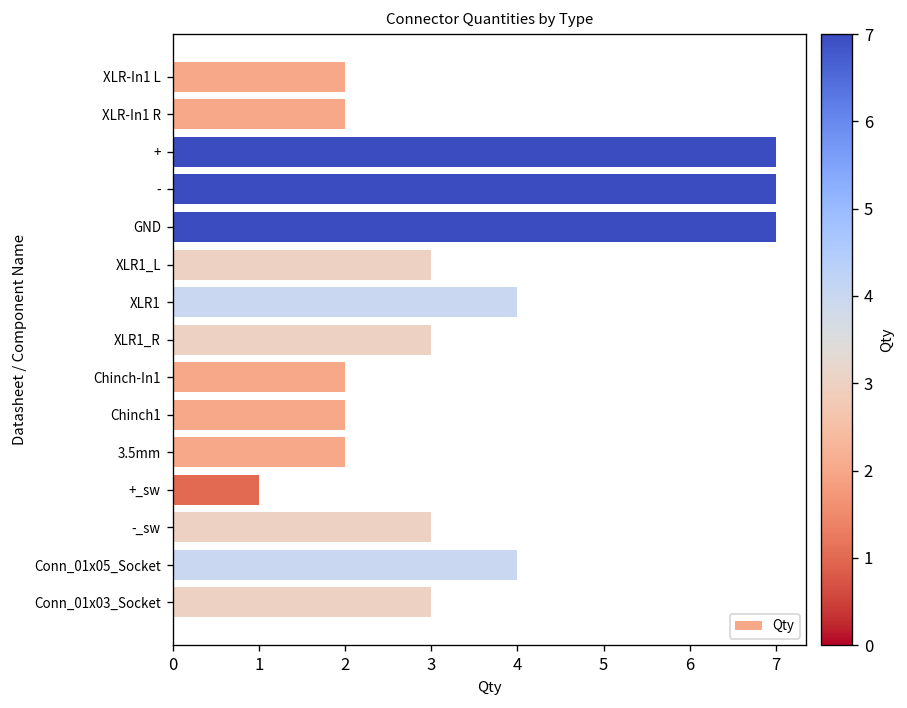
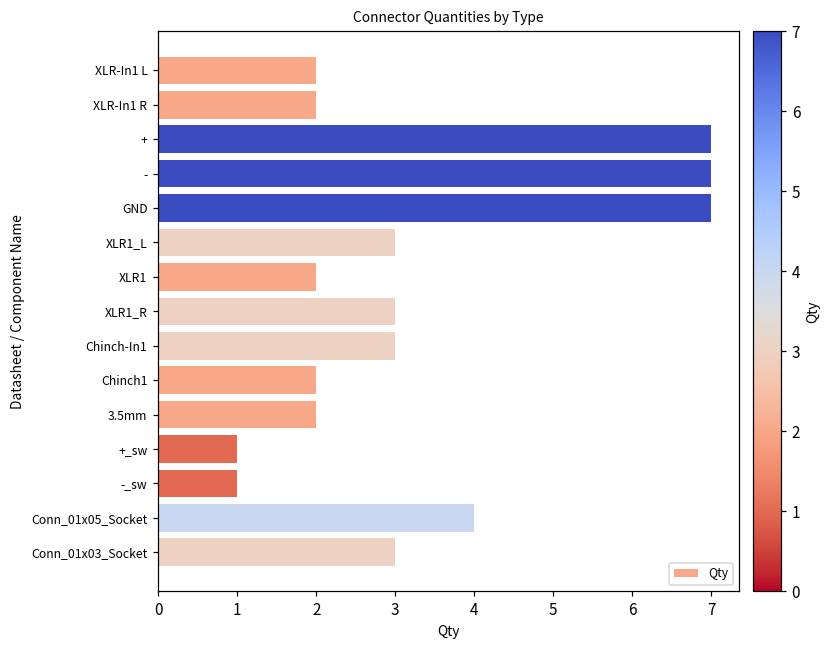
XLR1: 4 -> 2
Chinch-In1: 2 -> 3
-_sw: 3 -> 1
